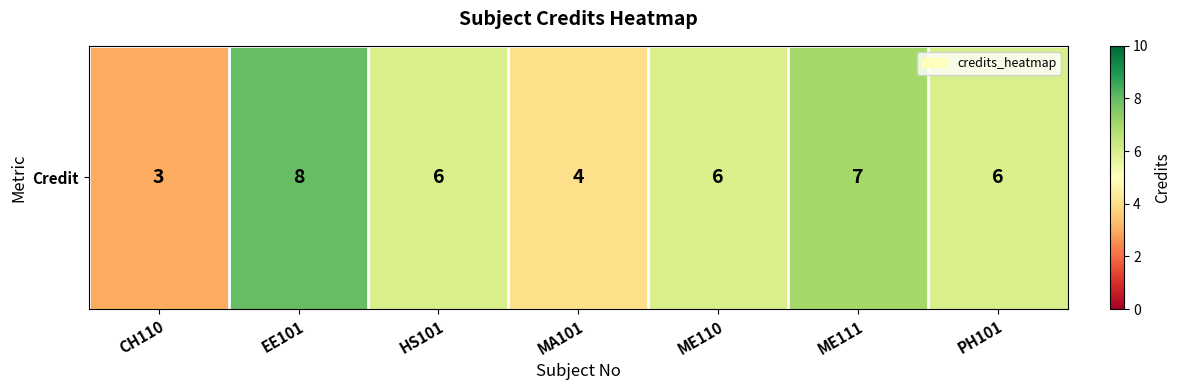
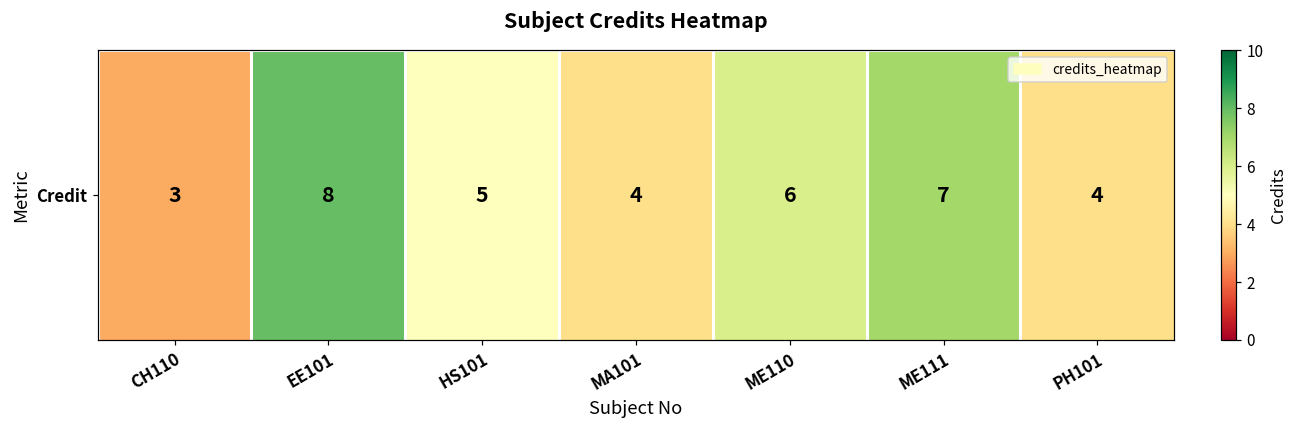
Credit, HS101: 6 -> 5
Credit, PH101: 6 -> 4
